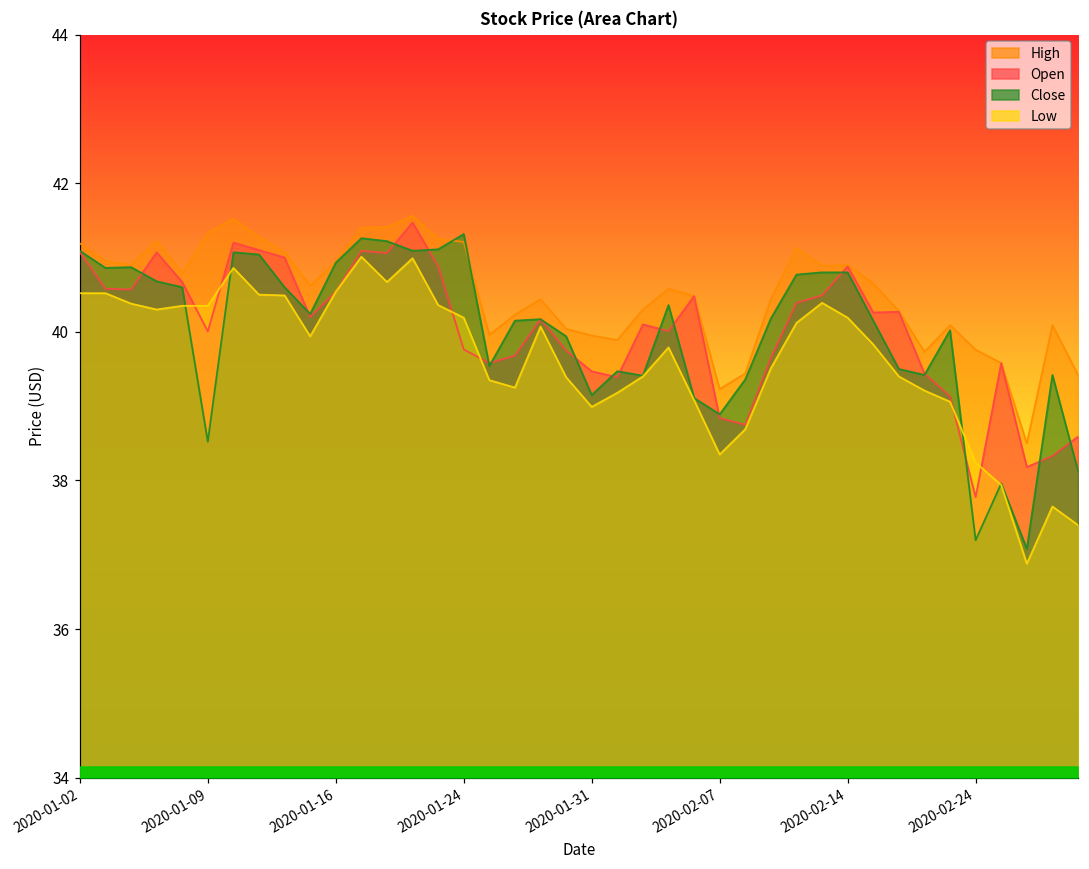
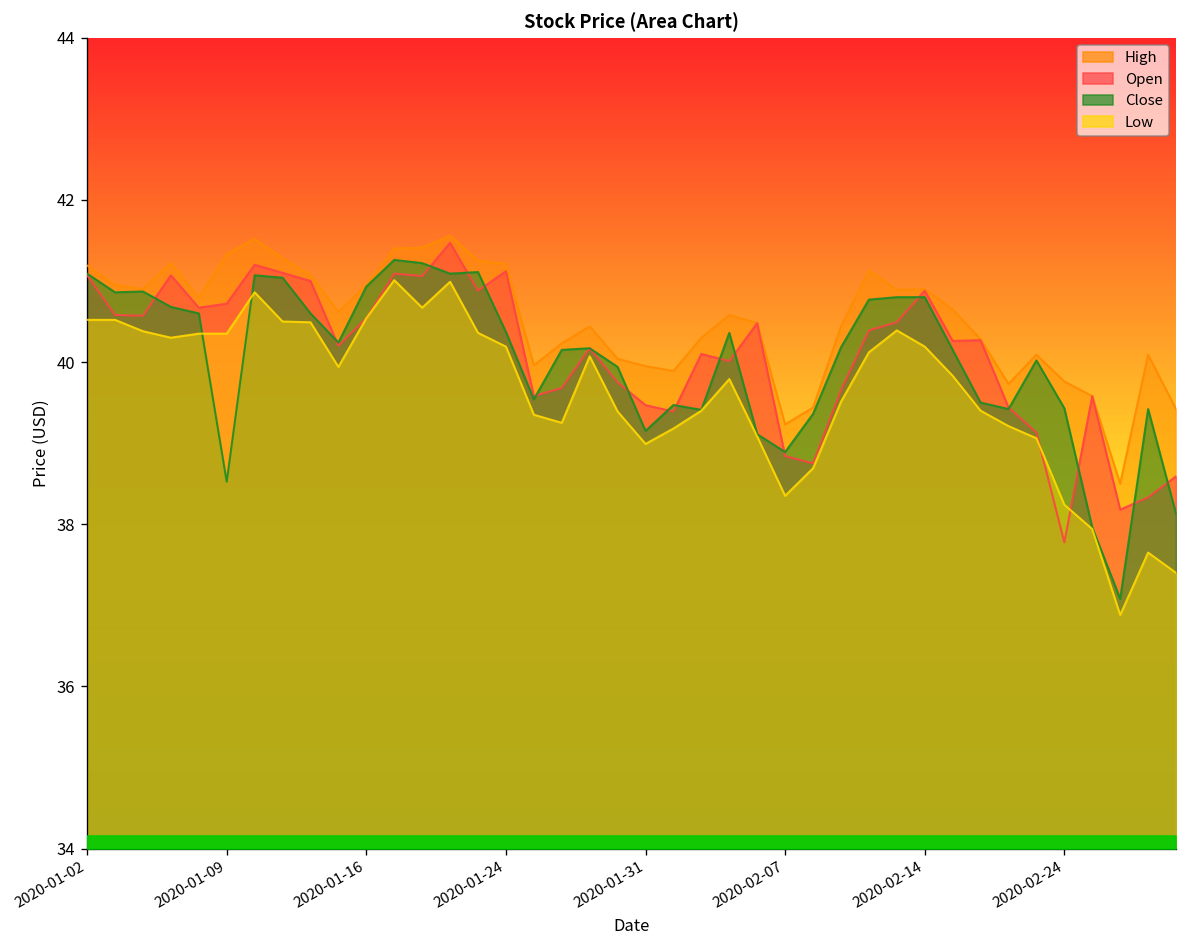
Open, 2020-01-09: 40.0 -> 40.7
Open, 2020-01-24: 39.8 -> 41.1
Close, 2020-01-24: 41.3 -> 40.4
Close, 2020-02-24: 37.2 -> 39.4
